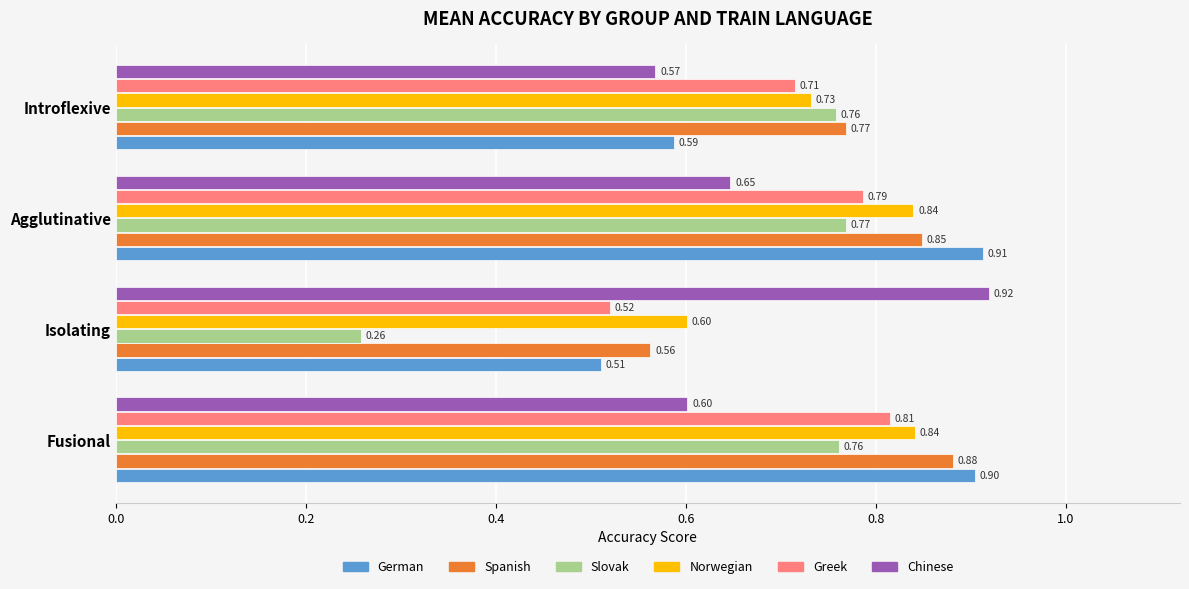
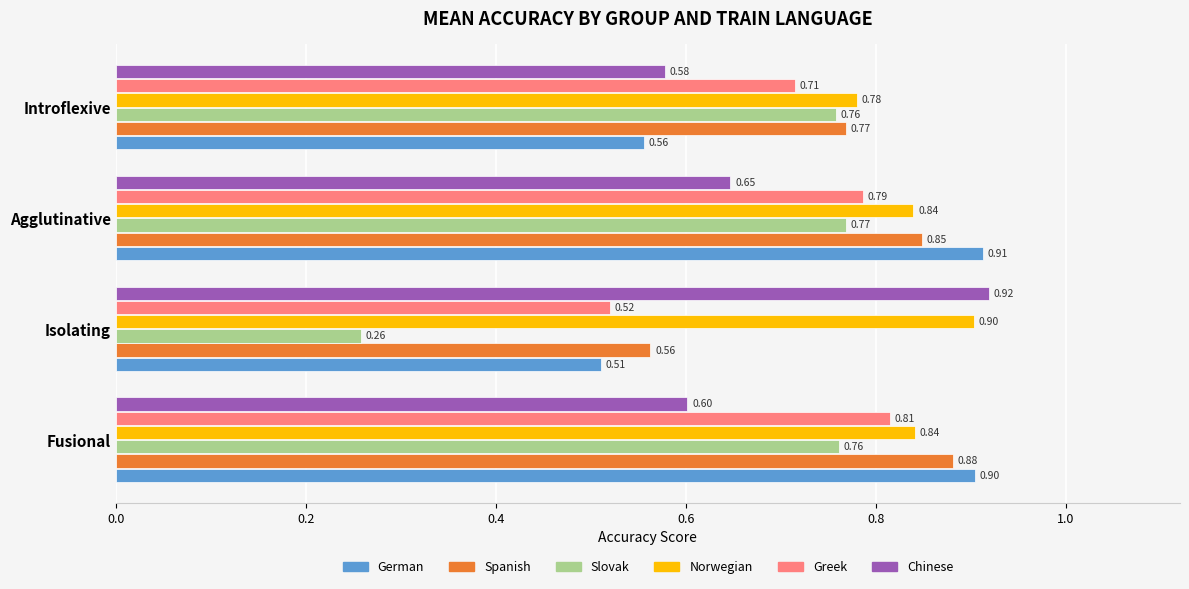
Chinese, Introflexive: 0.57 -> 0.58
Norwegian, Introflexive: 0.73 -> 0.78
German, Introflexive: 0.59 -> 0.56
Norwegian, Isolating: 0.60 -> 0.90
